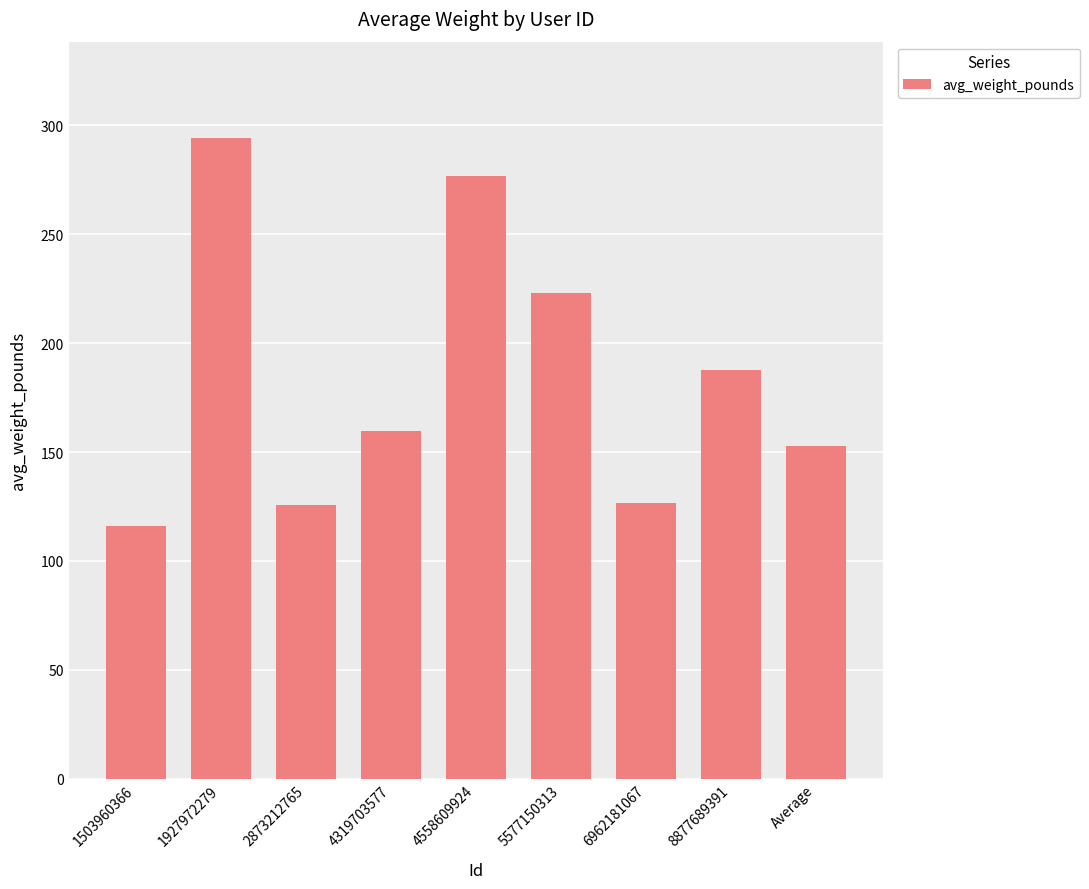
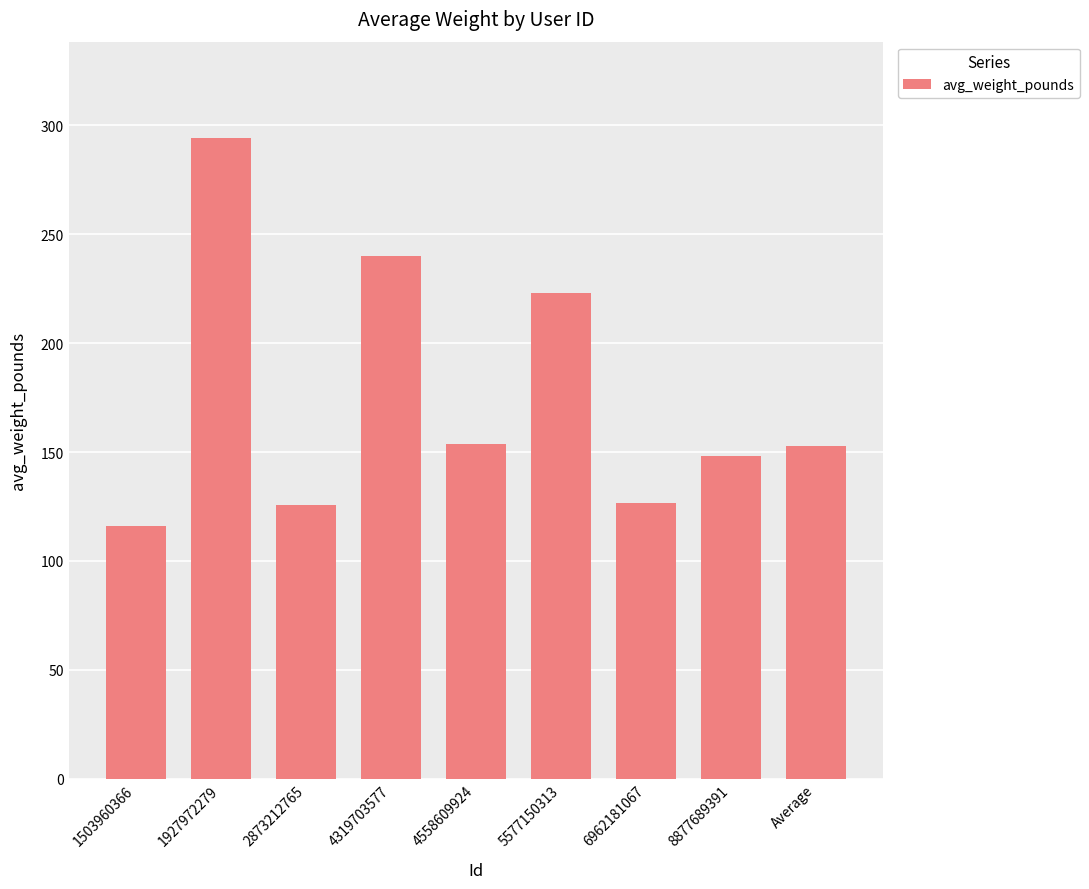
4319703577: 160 -> 240
4558609924: 277 -> 154
8877689391: 188 -> 148
